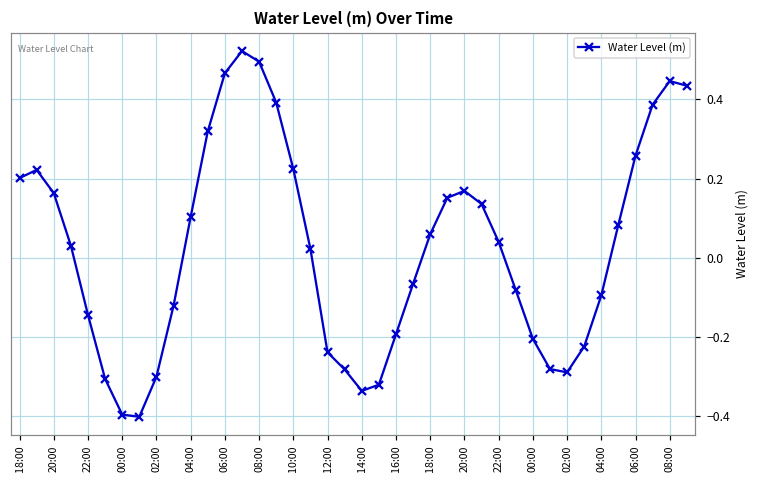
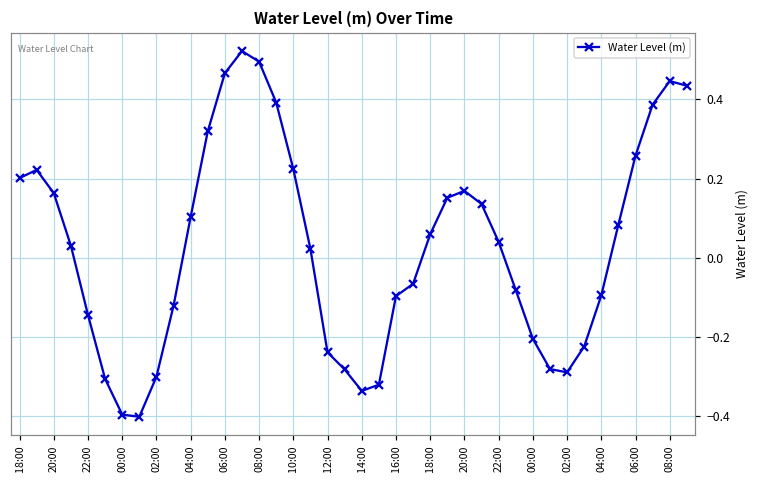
16:00: -0.19 -> -0.10
